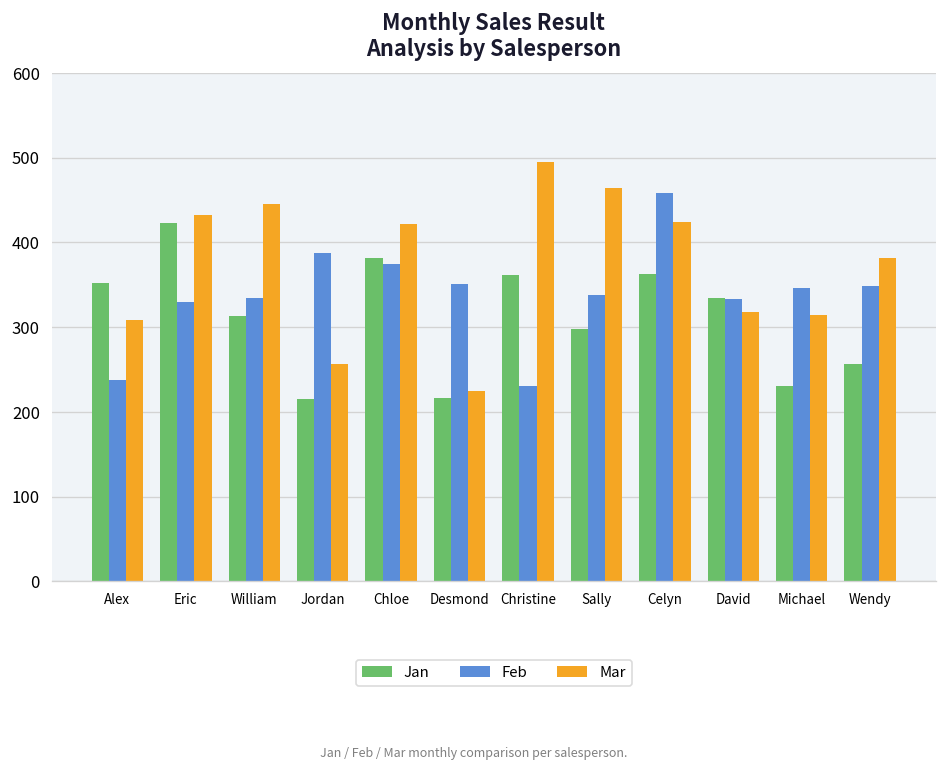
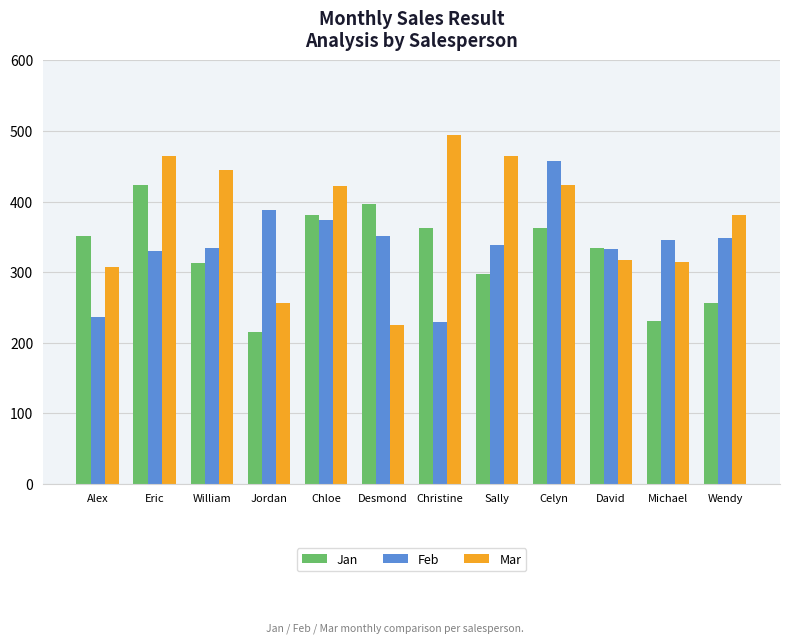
Mar, Eric: 430 -> 460
Jan, Desmond: 220 -> 400
